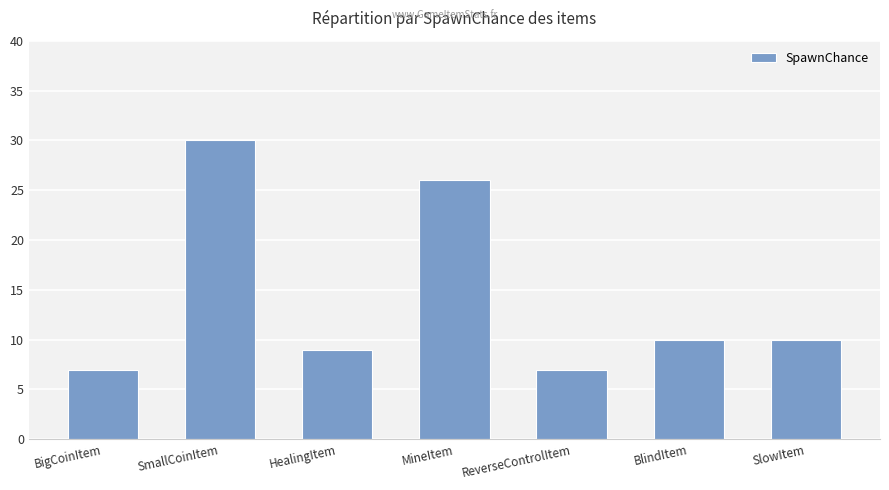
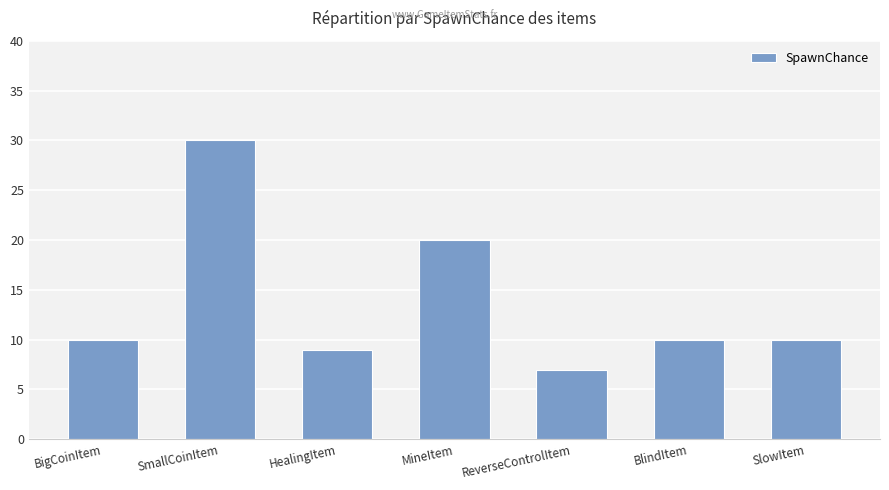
BigCoinItem: 7 -> 10
MineItem: 26 -> 20
